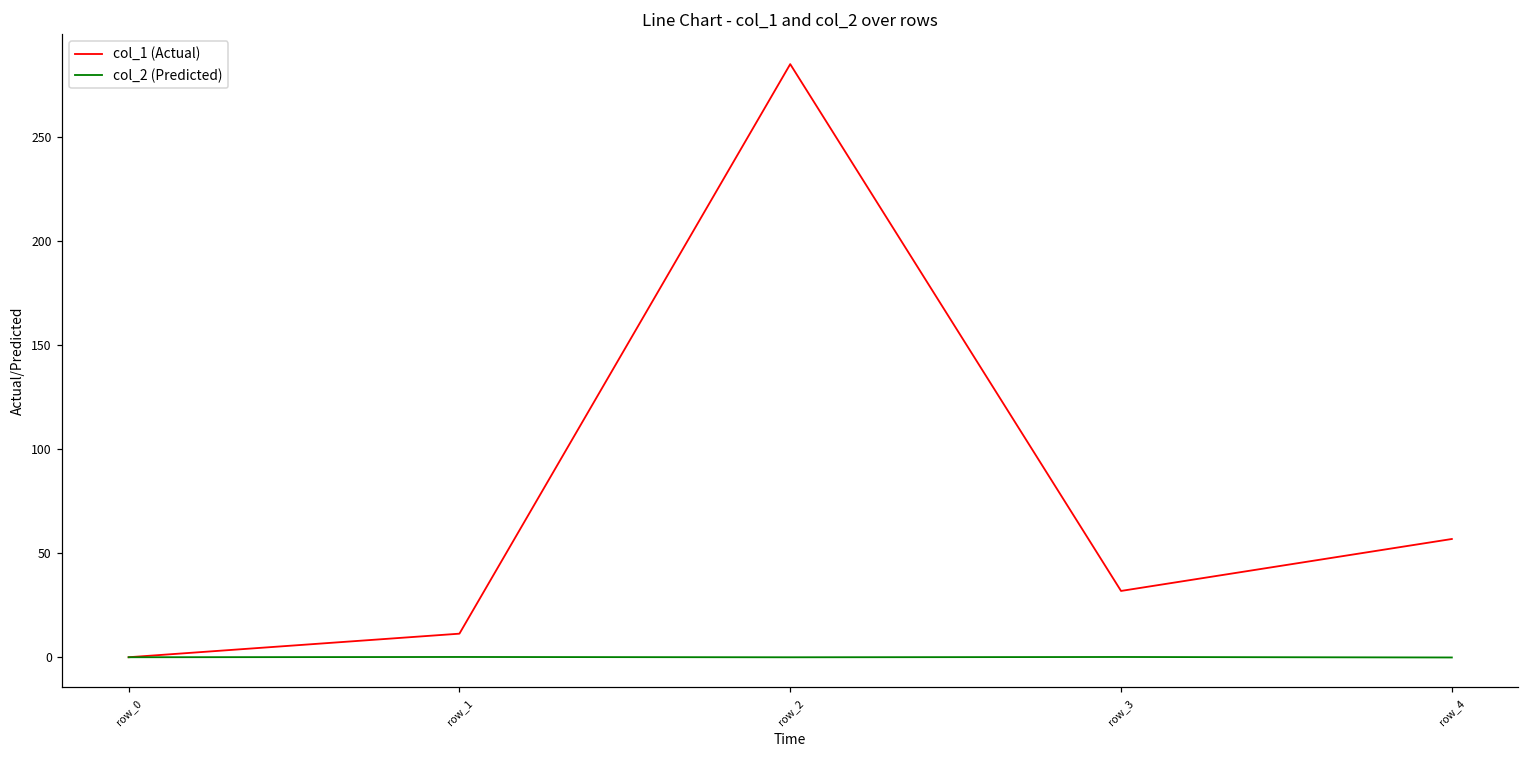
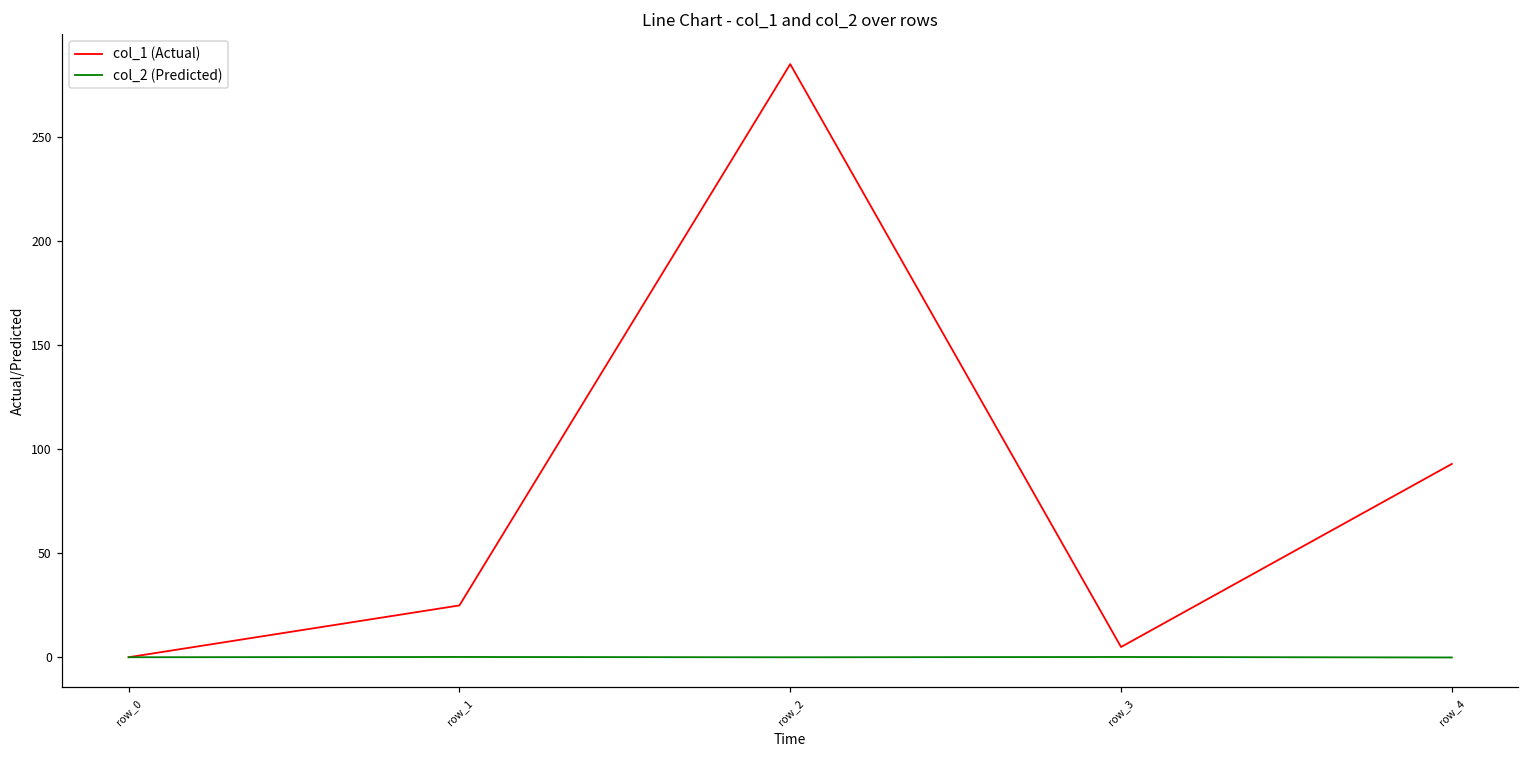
col_1 (Actual), row_1: 11 -> 25
col_1 (Actual), row_3: 32 -> 5
col_1 (Actual), row_4: 57 -> 93
